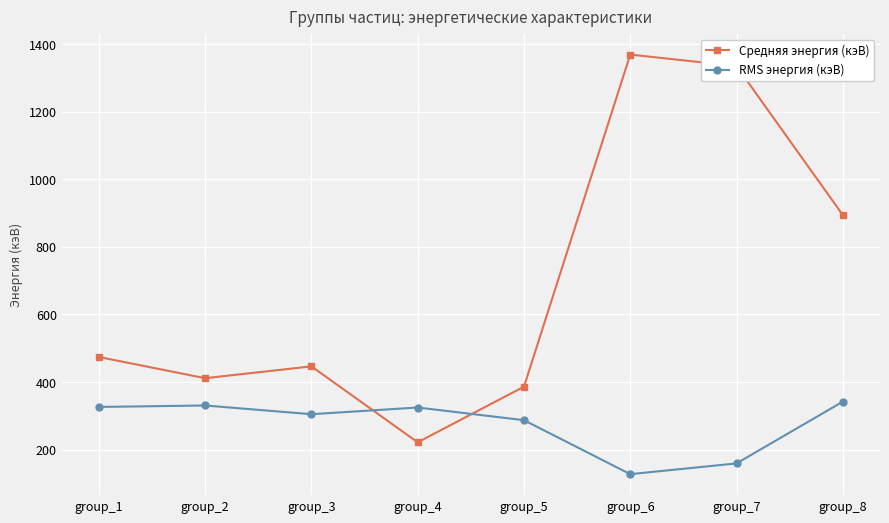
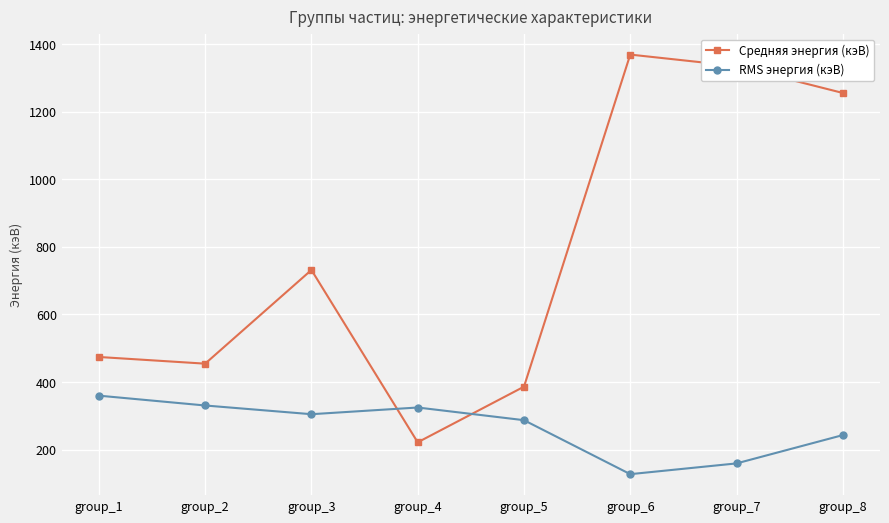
RMS энергия (кэВ), group_1: 330 -> 360
Средняя энергия (кэВ), group_2: 410 -> 450
Средняя энергия (кэВ), group_3: 450 -> 730
Средняя энергия (кэВ), group_8: 890 -> 1260
RMS энергия (кэВ), group_8: 340 -> 240
